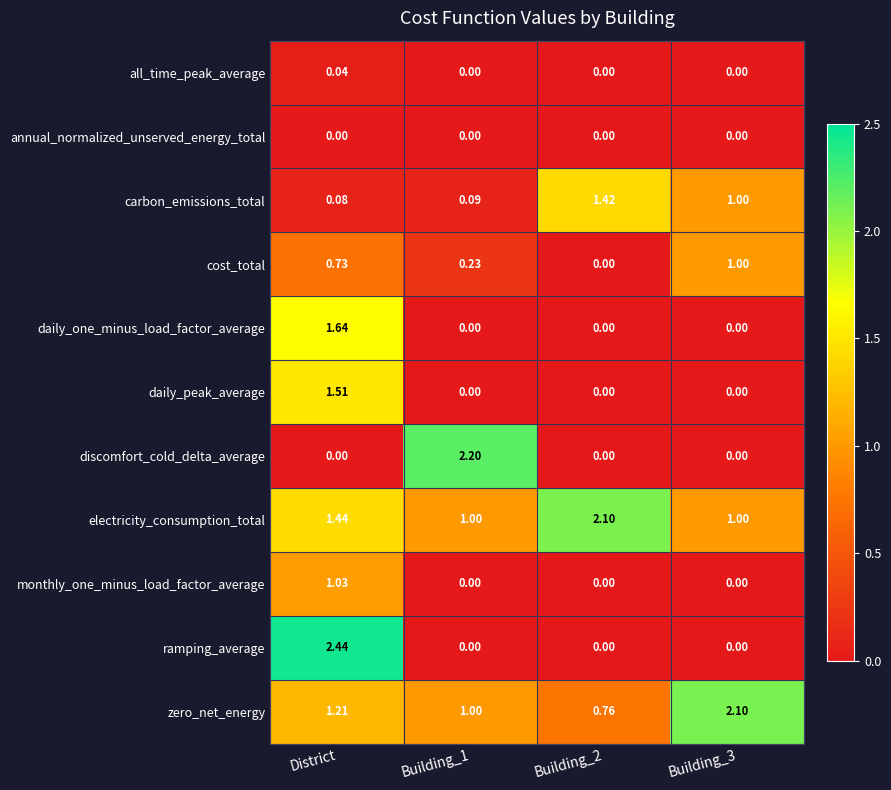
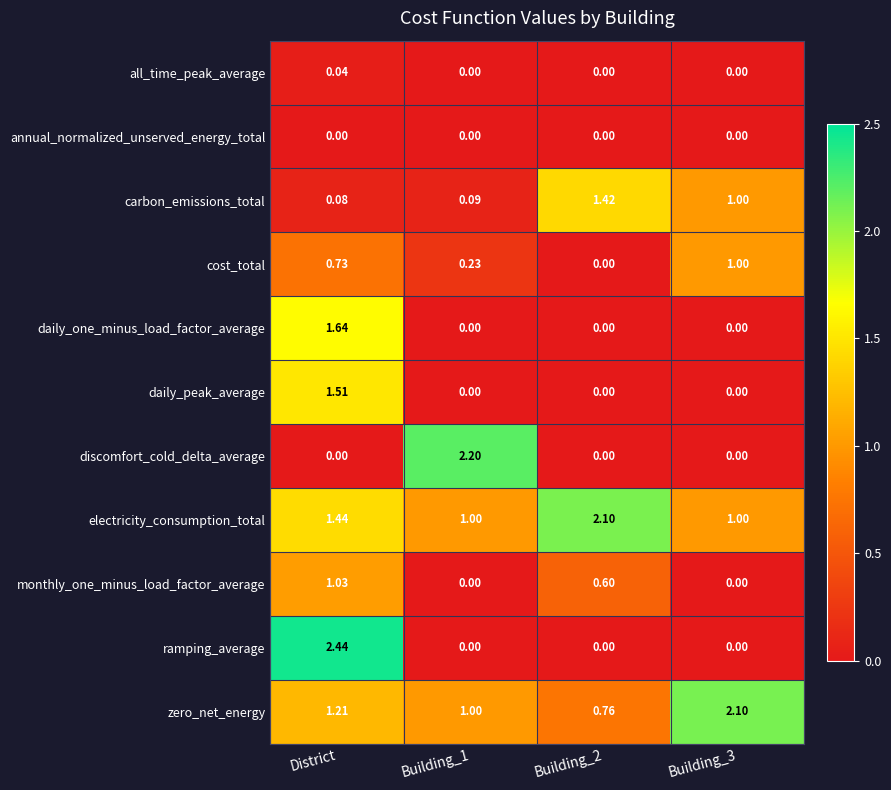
monthly_one_minus_load_factor_average, Building_2: 0.00 -> 0.60
